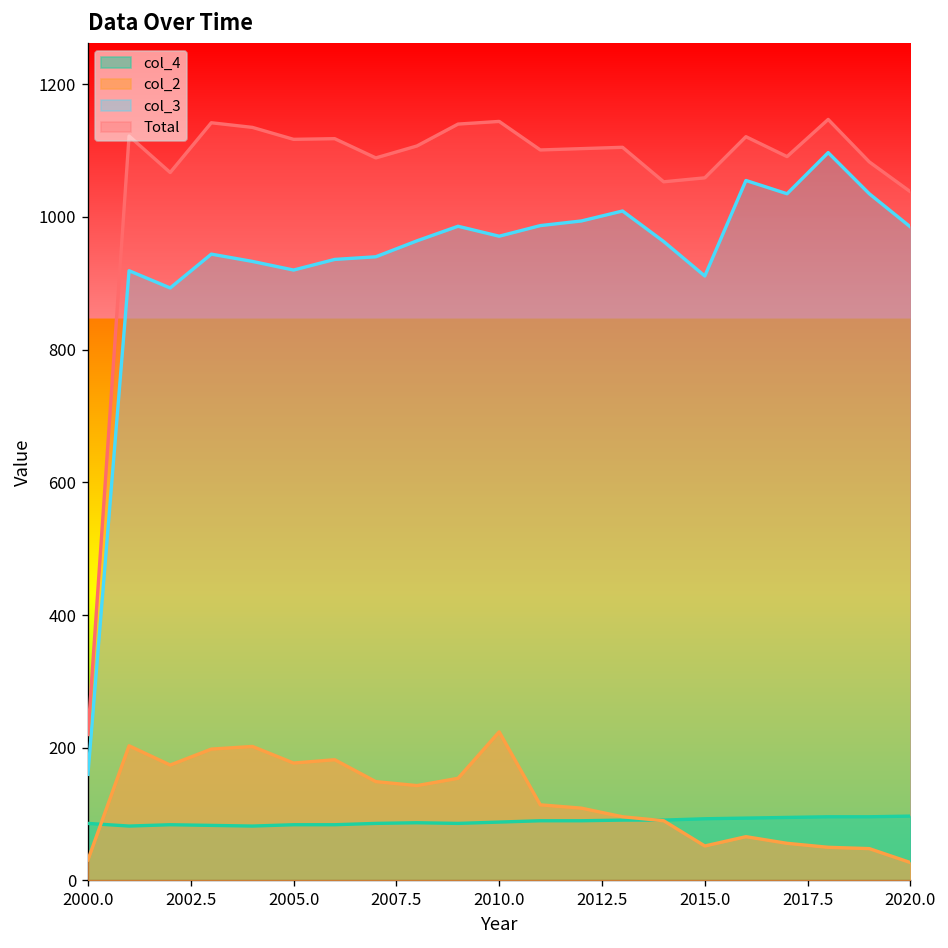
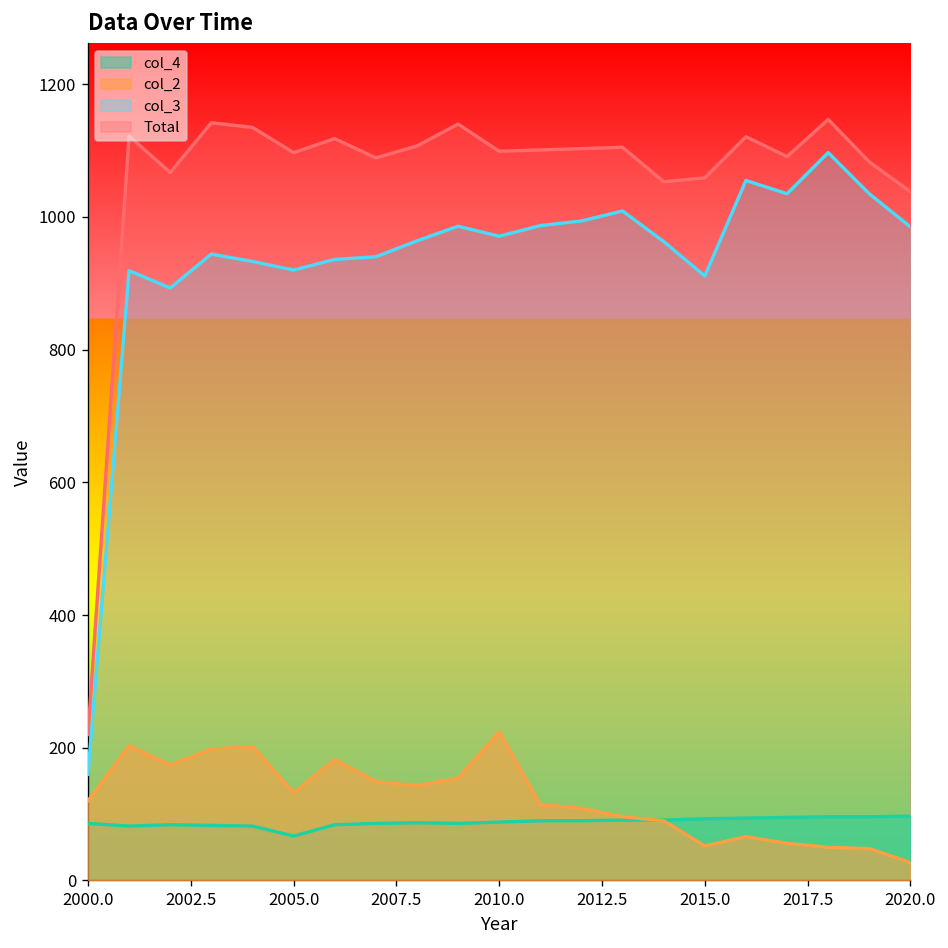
col_2, 2000.0: 30 -> 120
col_4, 2005.0: 80 -> 70
col_2, 2005.0: 180 -> 130
Total, 2005.0: 1120 -> 1100
Total, 2010.0: 1140 -> 1100
